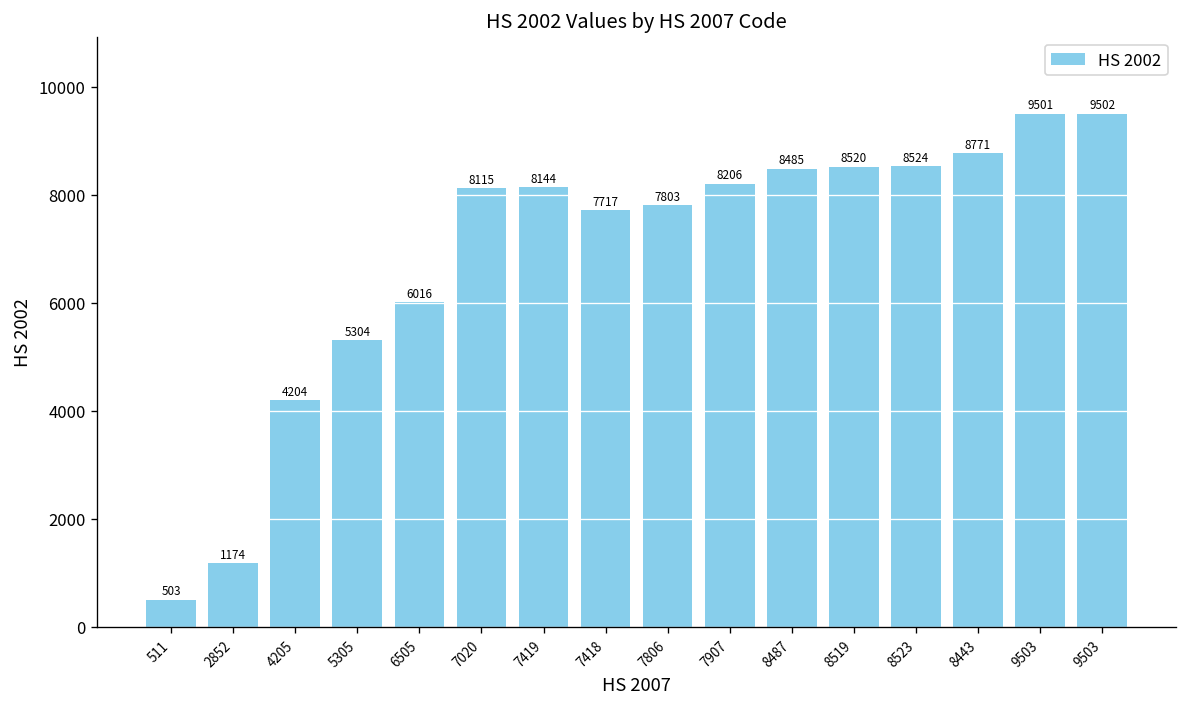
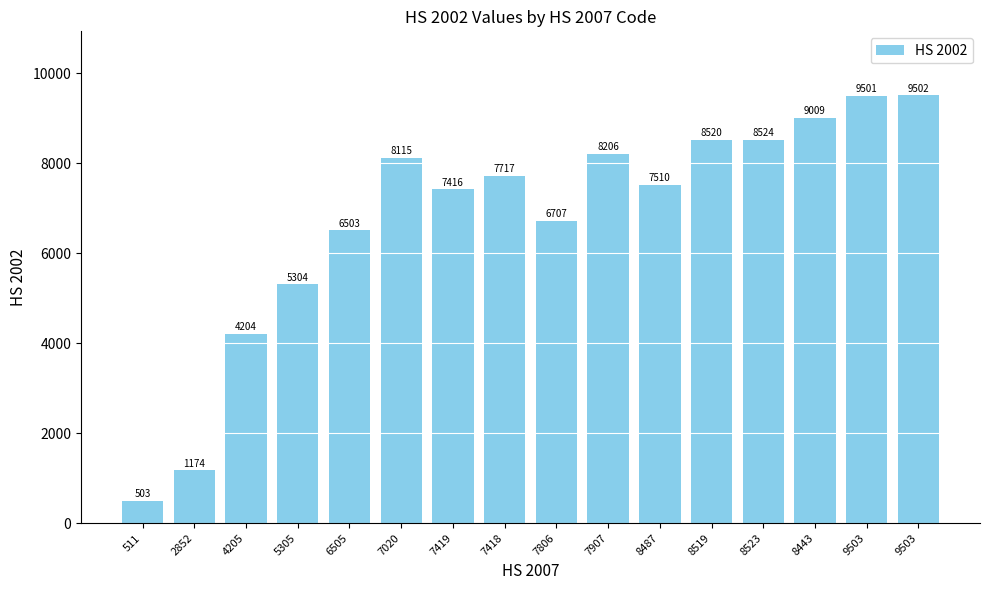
6505: 6016 -> 6503
7419: 8144 -> 7416
7806: 7803 -> 6707
8487: 8485 -> 7510
8443: 8771 -> 9009
